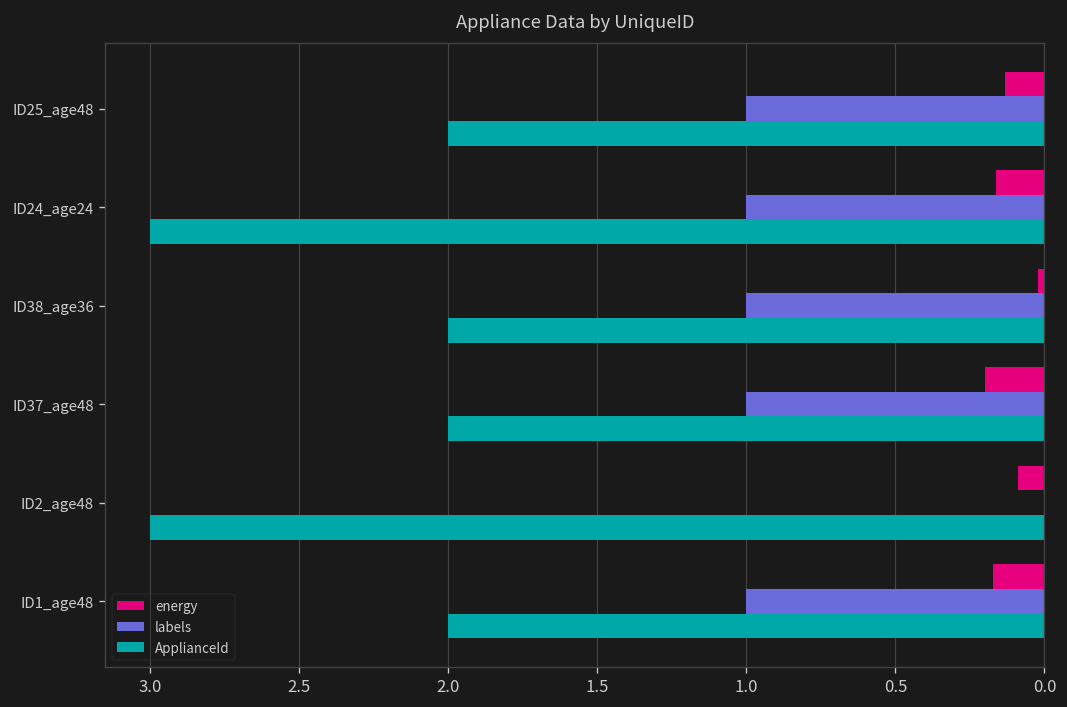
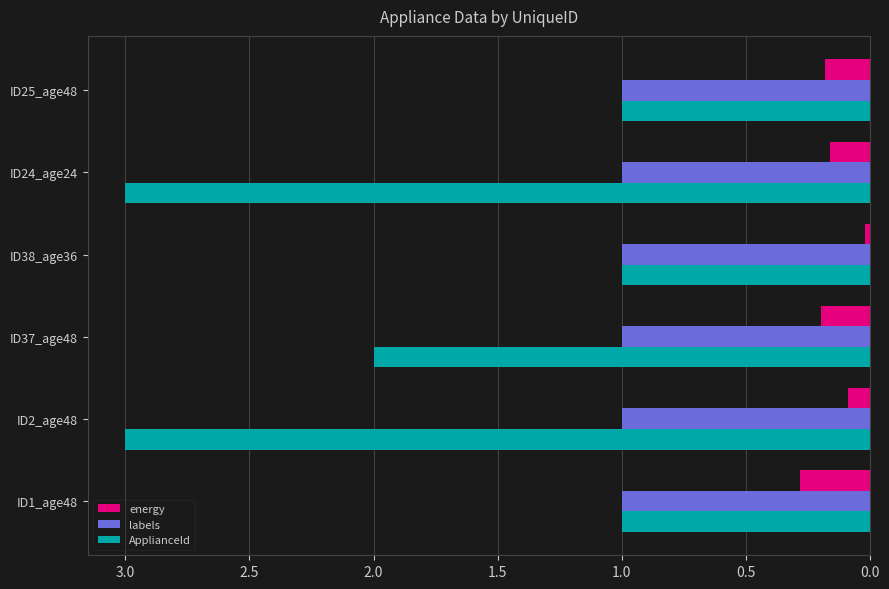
energy, ID25_age48: 0.13 -> 0.18
ApplianceId, ID25_age48: 2 -> 1
ApplianceId, ID38_age36: 2 -> 1
labels, ID2_age48: 0 -> 1
energy, ID1_age48: 0.17 -> 0.28
ApplianceId, ID1_age48: 2 -> 1
